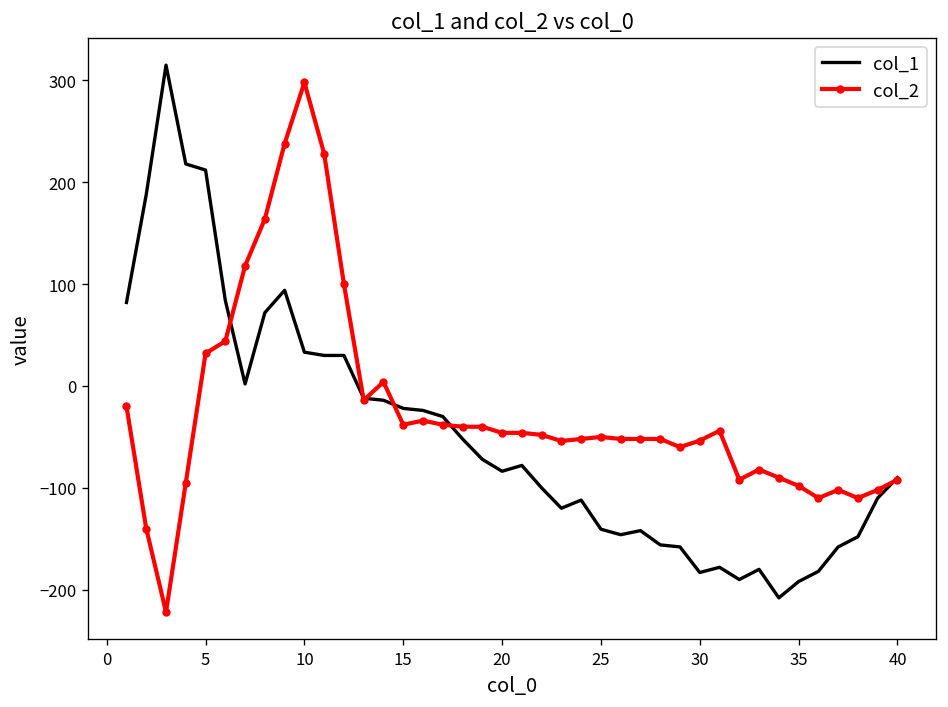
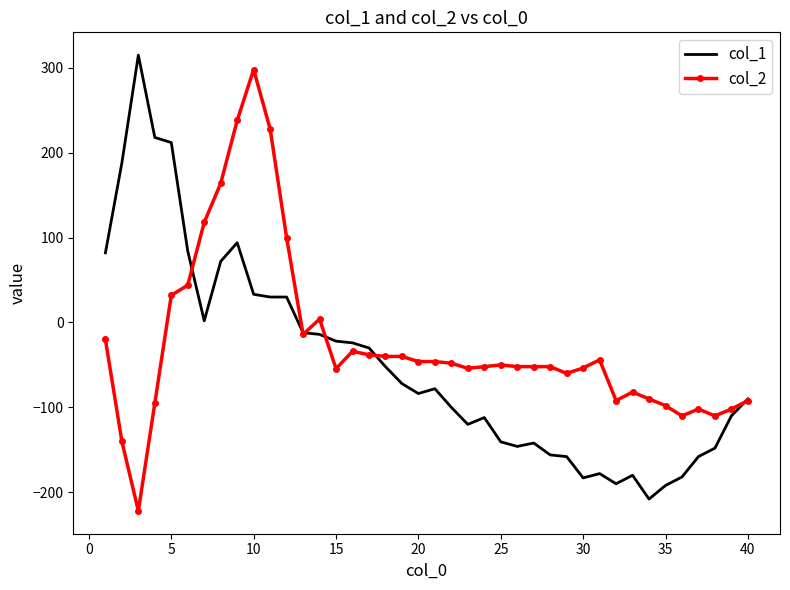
col_2, 15: -40 -> -50
